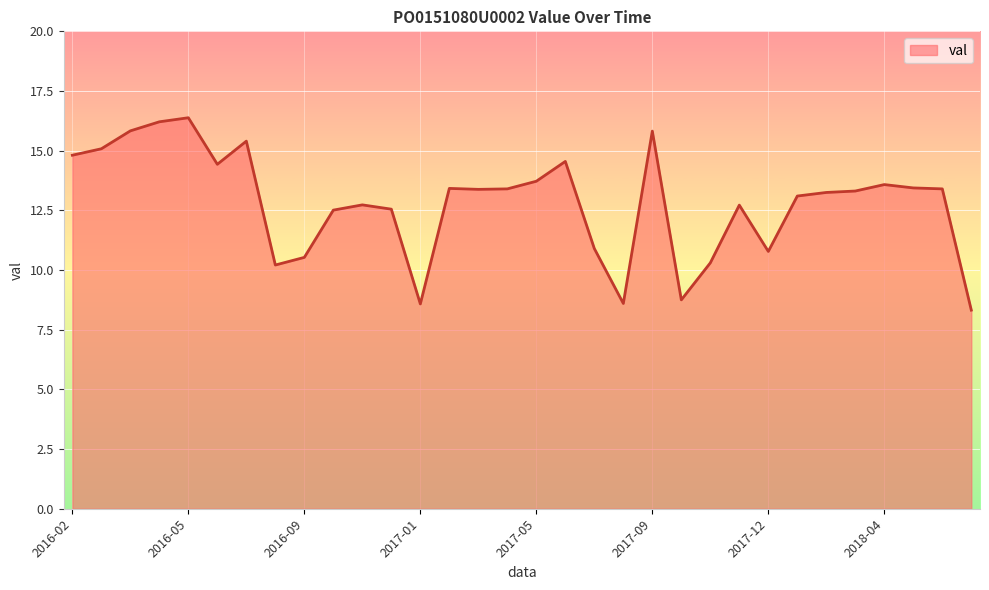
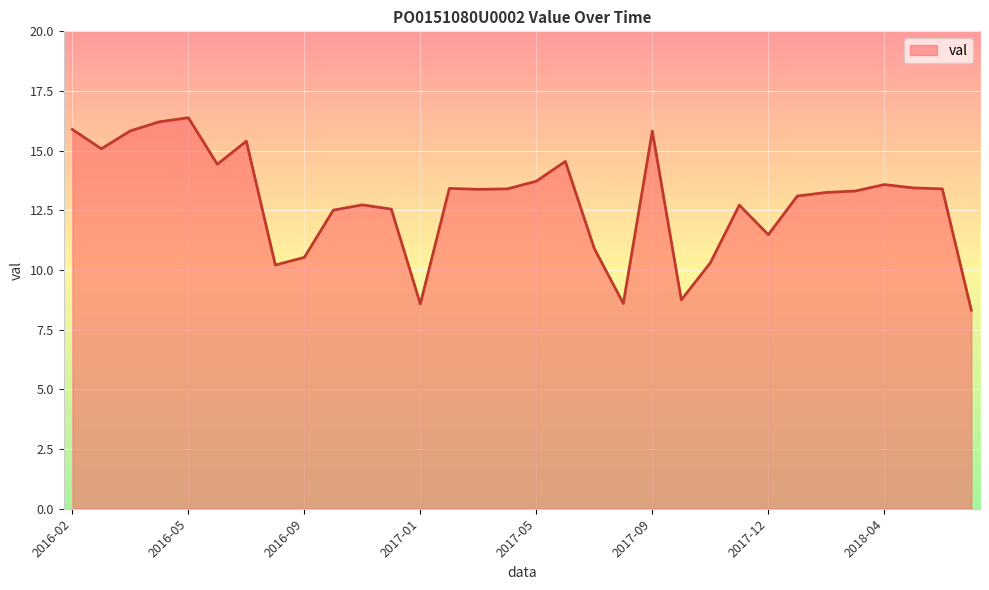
2016-02: 14.8 -> 15.9
2017-12: 10.8 -> 11.5
